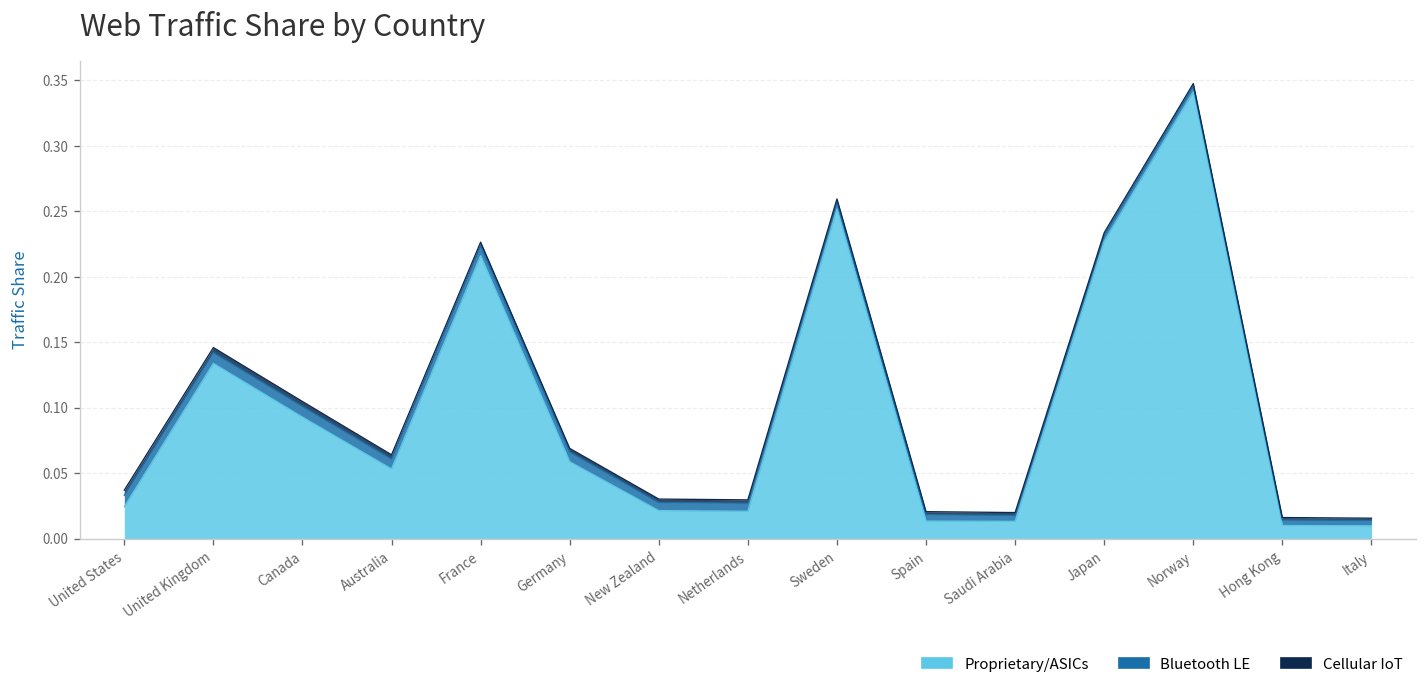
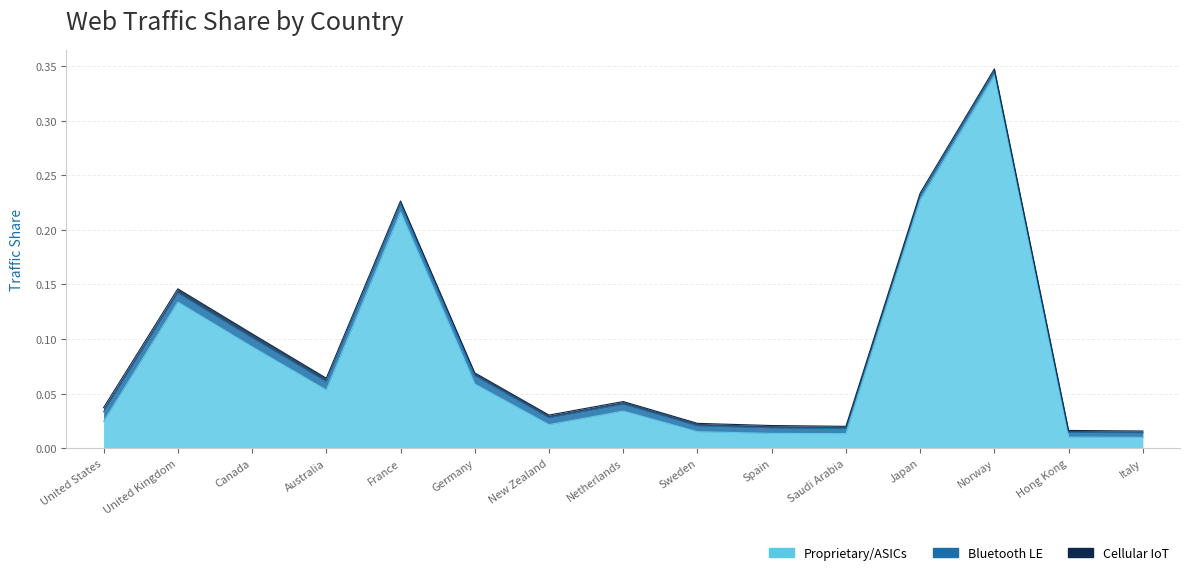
Proprietary/ASICs, Netherlands: 0.021 -> 0.034
Proprietary/ASICs, Sweden: 0.252 -> 0.015
